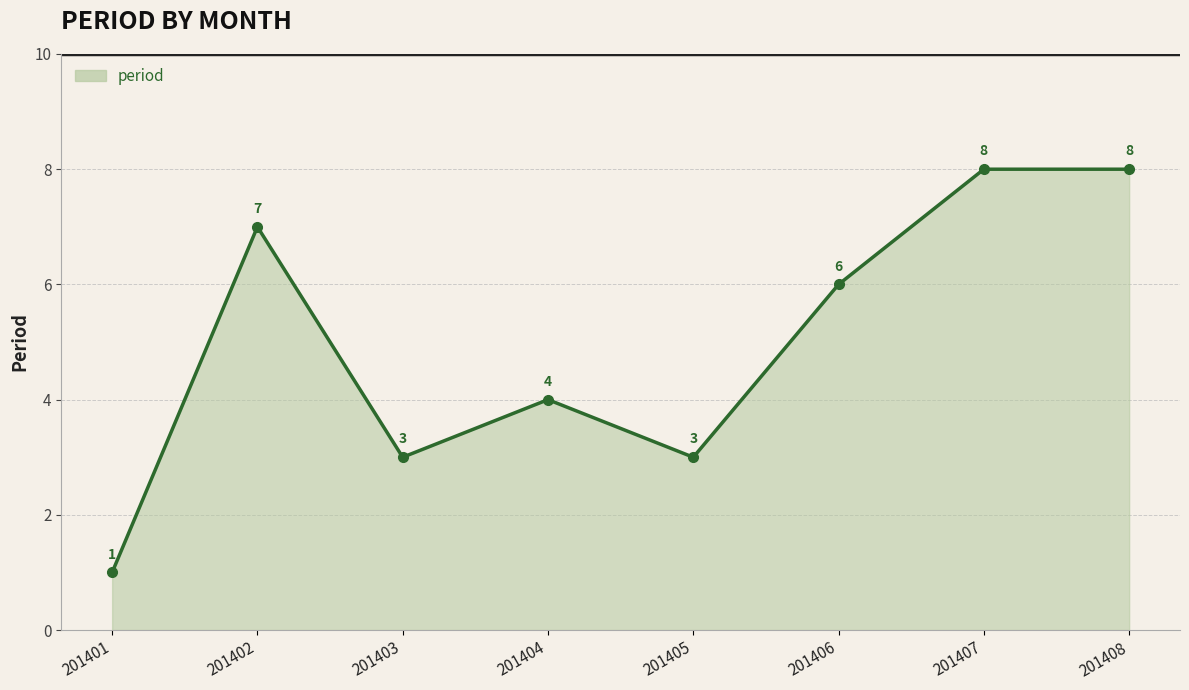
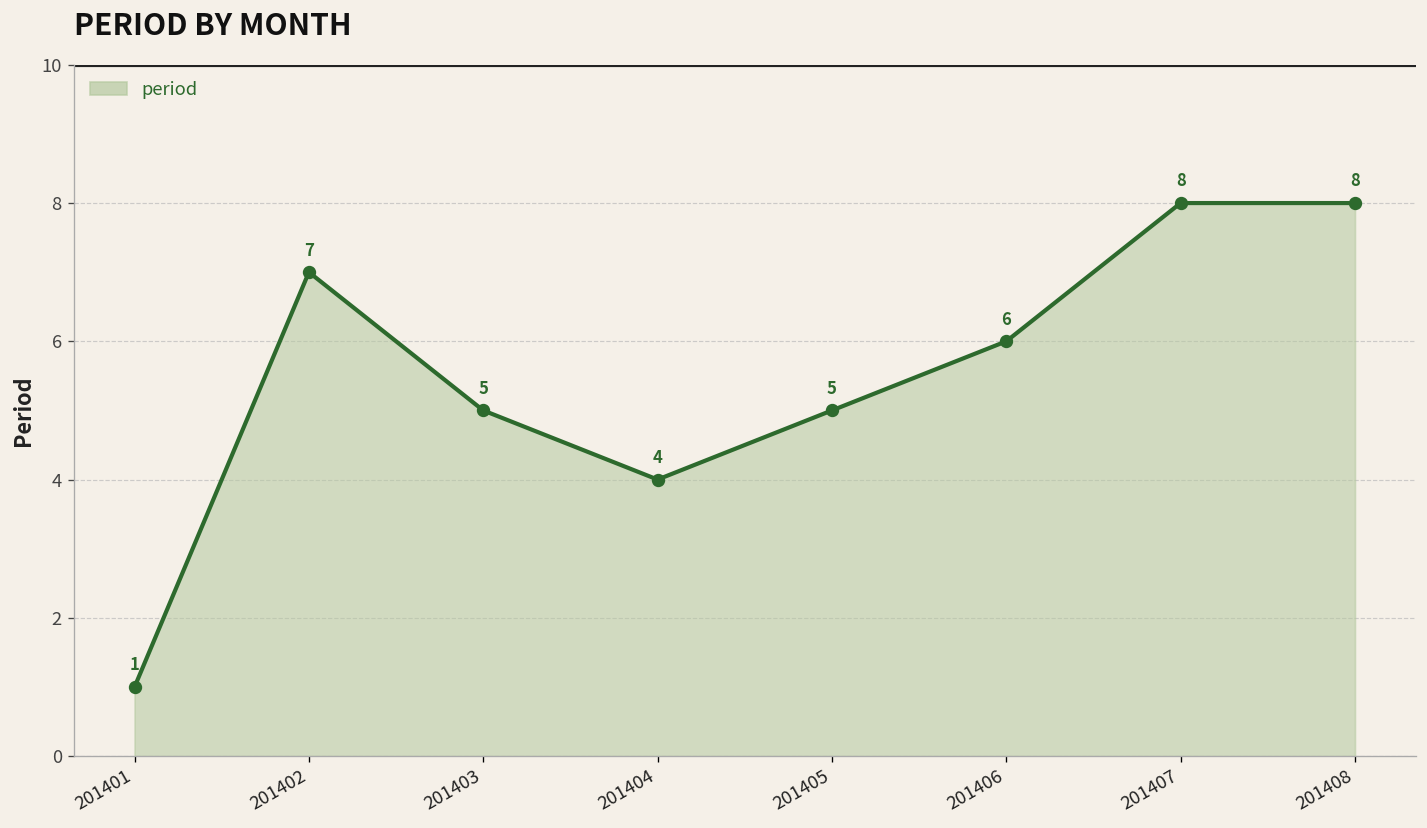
201403: 3 -> 5
201405: 3 -> 5
